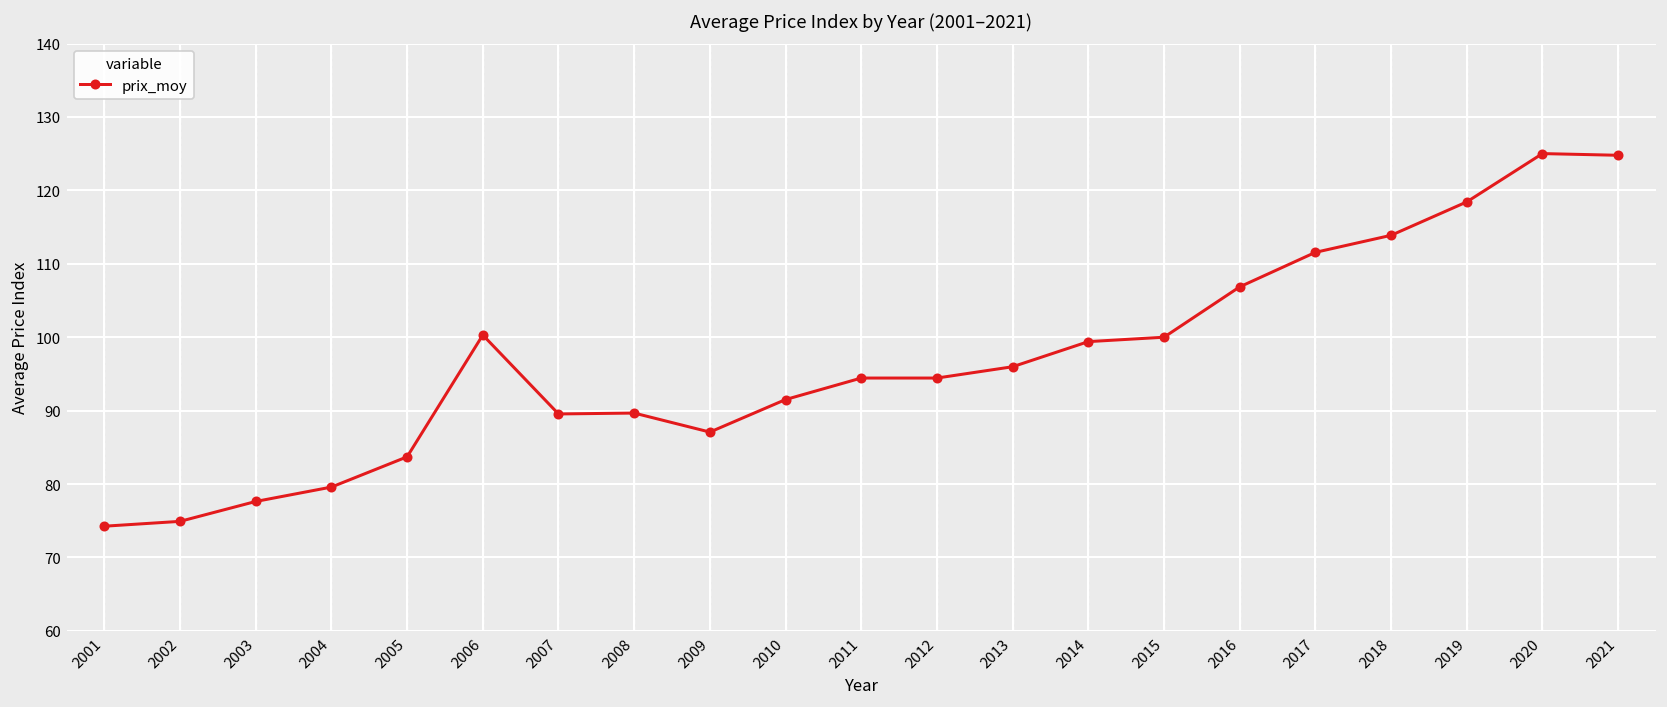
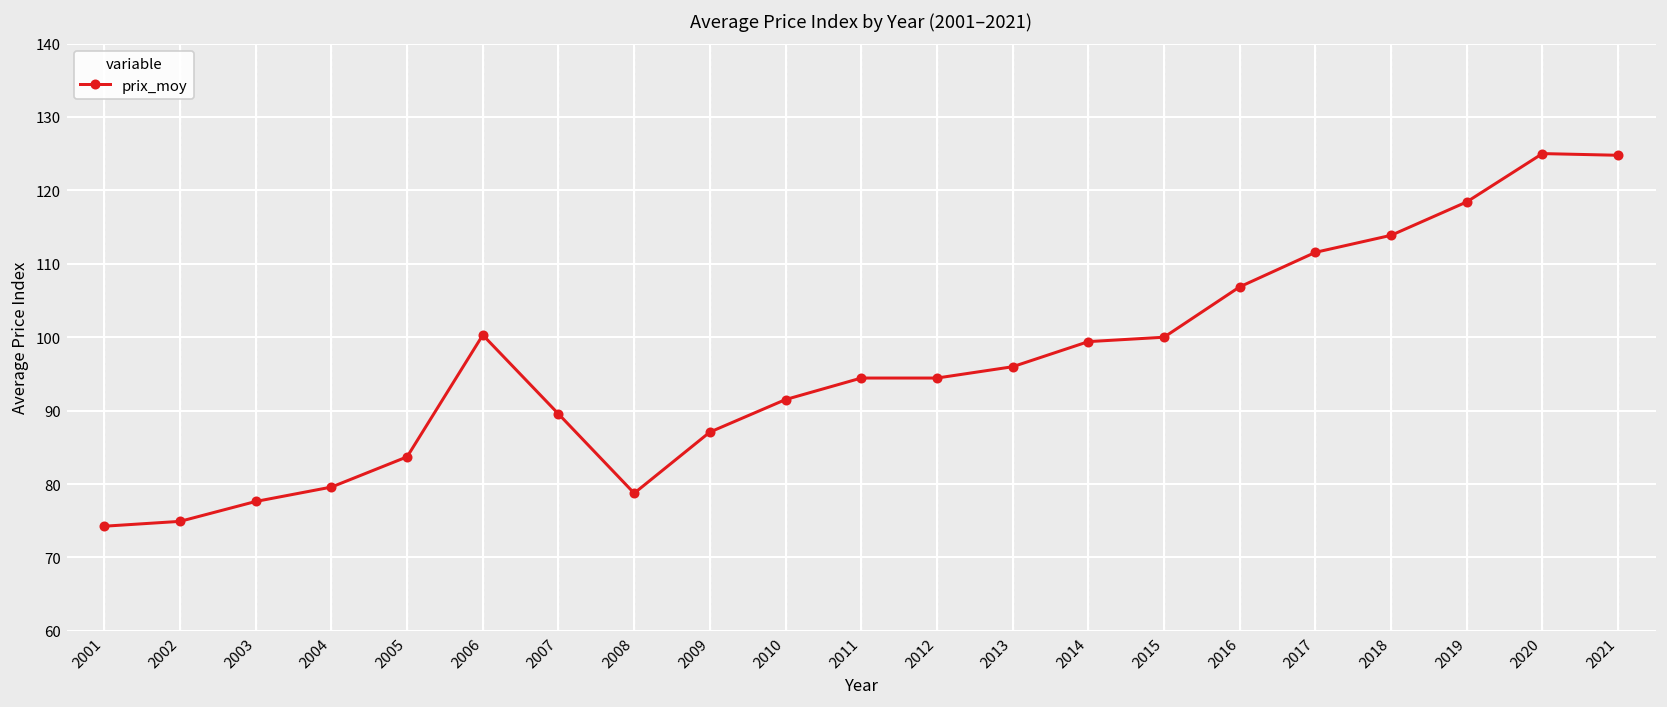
2008: 90 -> 79
